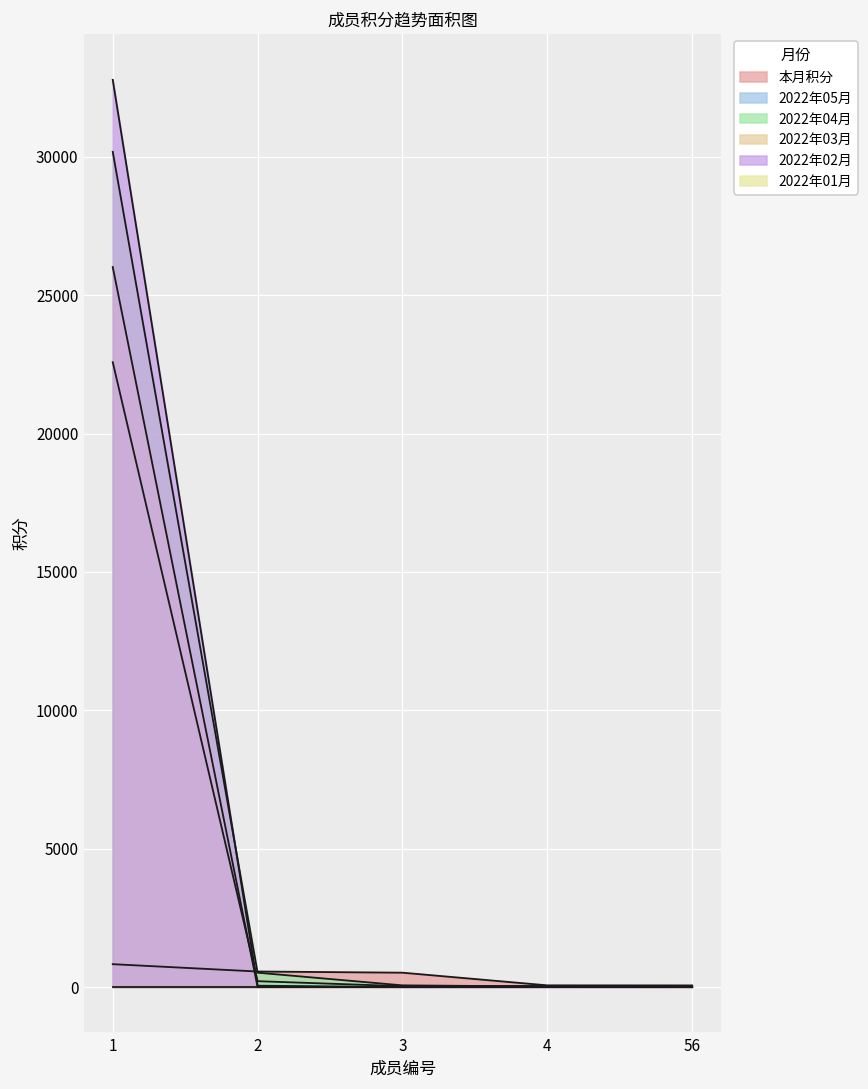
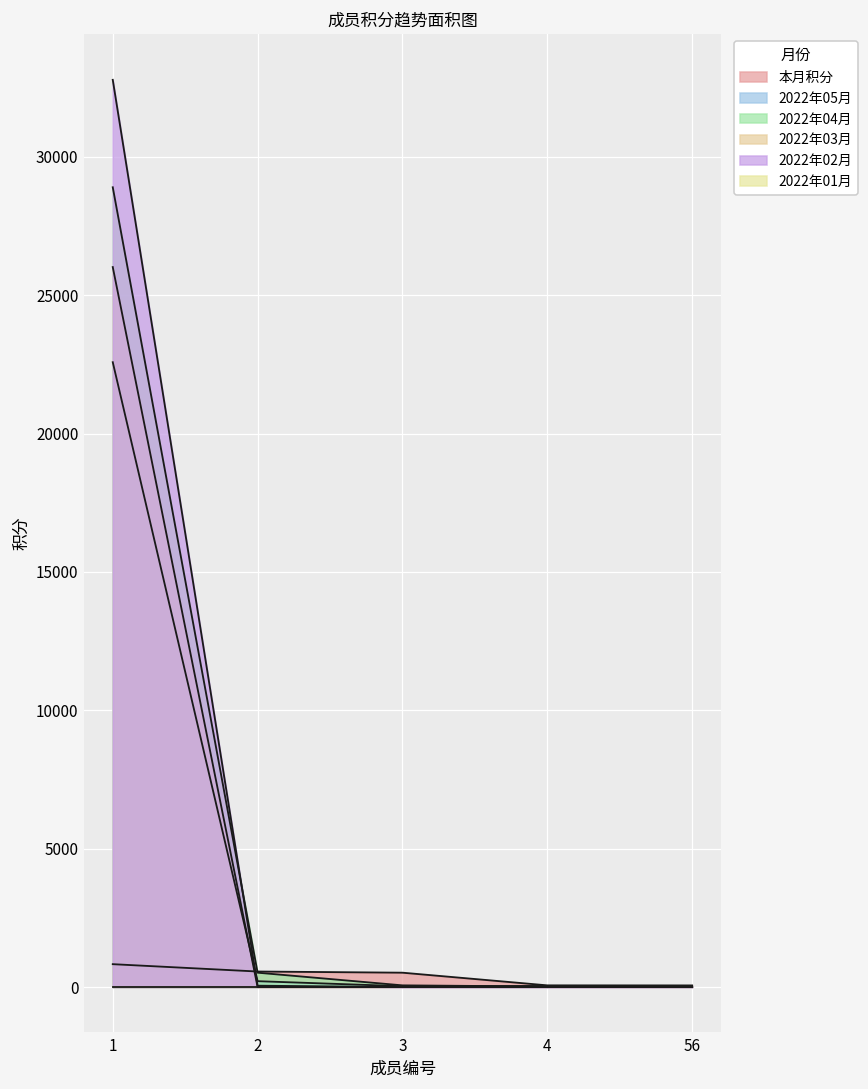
2022年04月, 1: 30200 -> 28900
